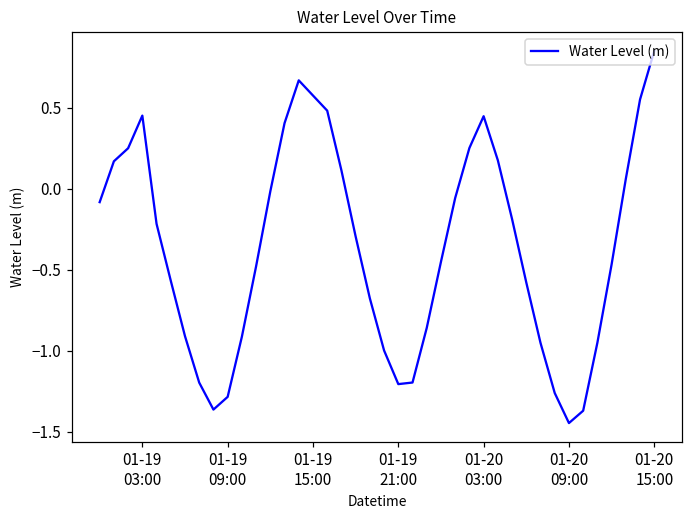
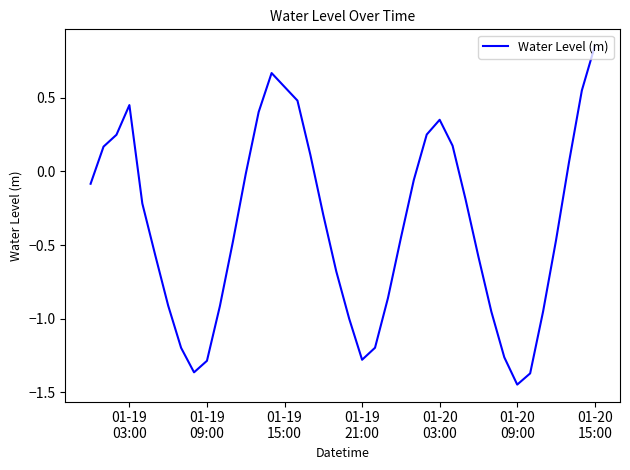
01-19 21:00: -1.21 -> -1.28
01-20 03:00: 0.45 -> 0.35
